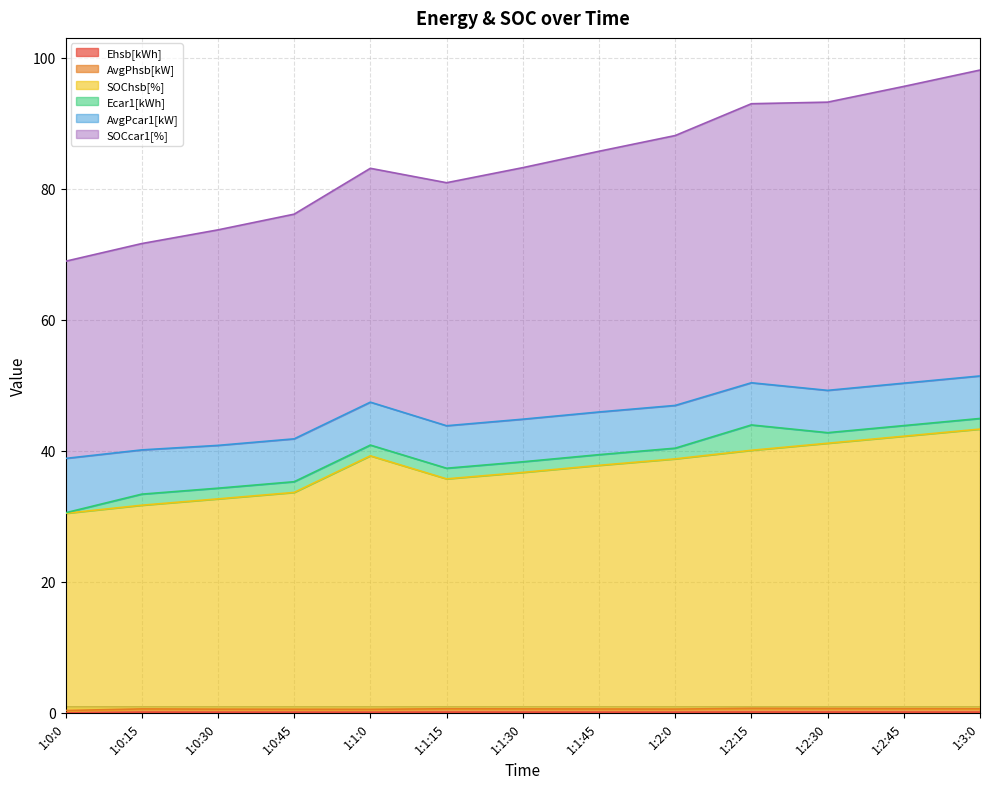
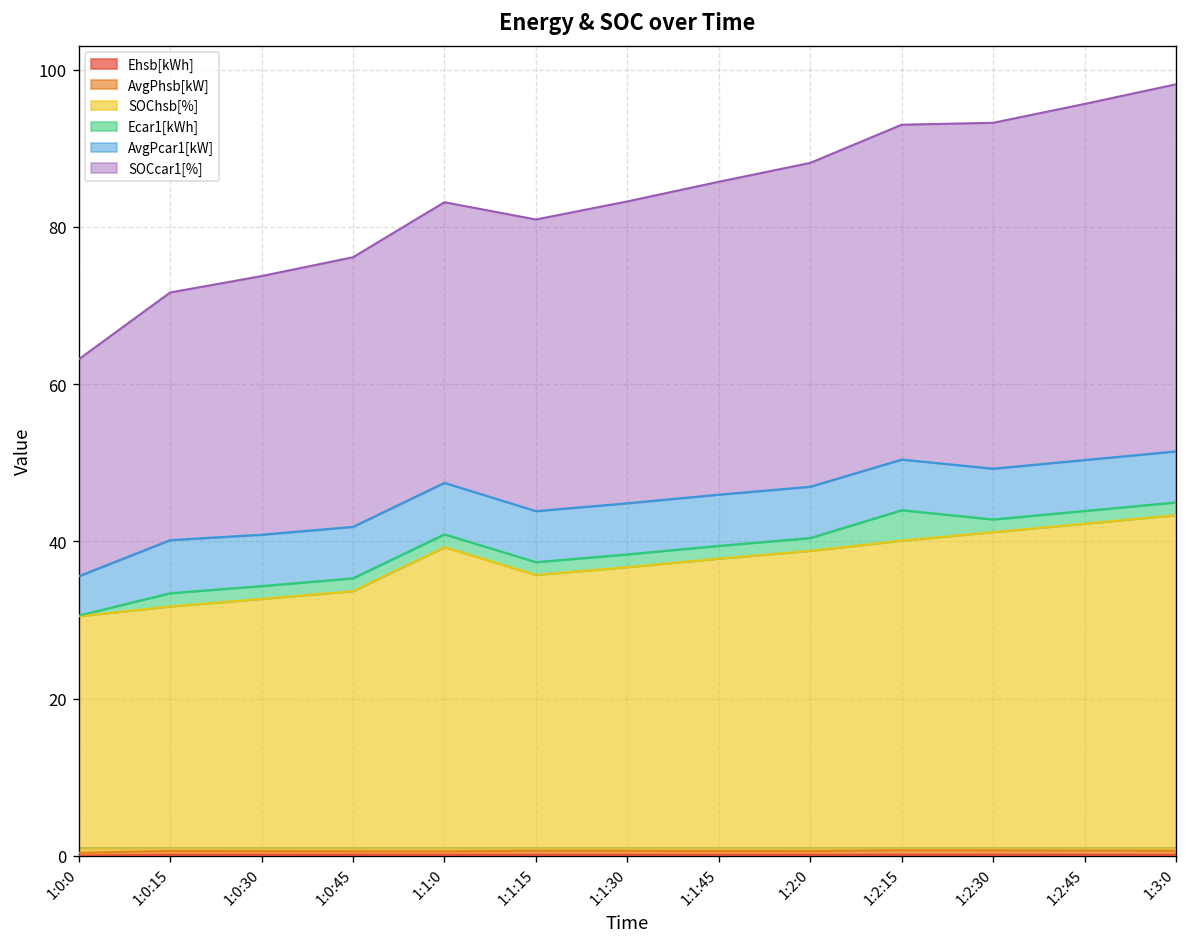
AvgPcar1[kW], 1:0:0: 8 -> 5
SOCcar1[%], 1:0:0: 30 -> 28
